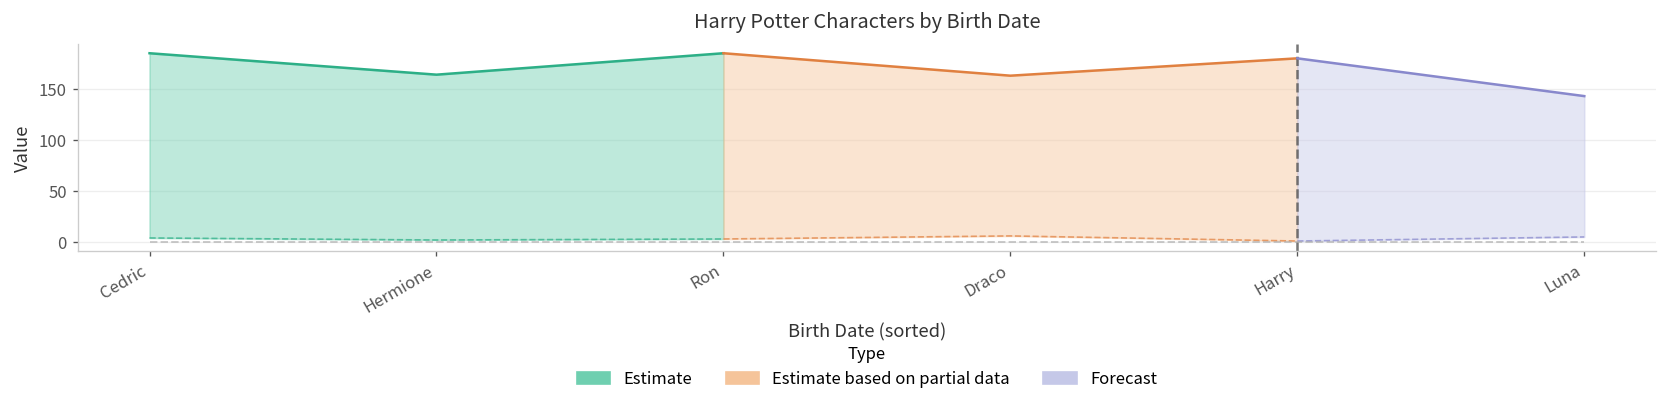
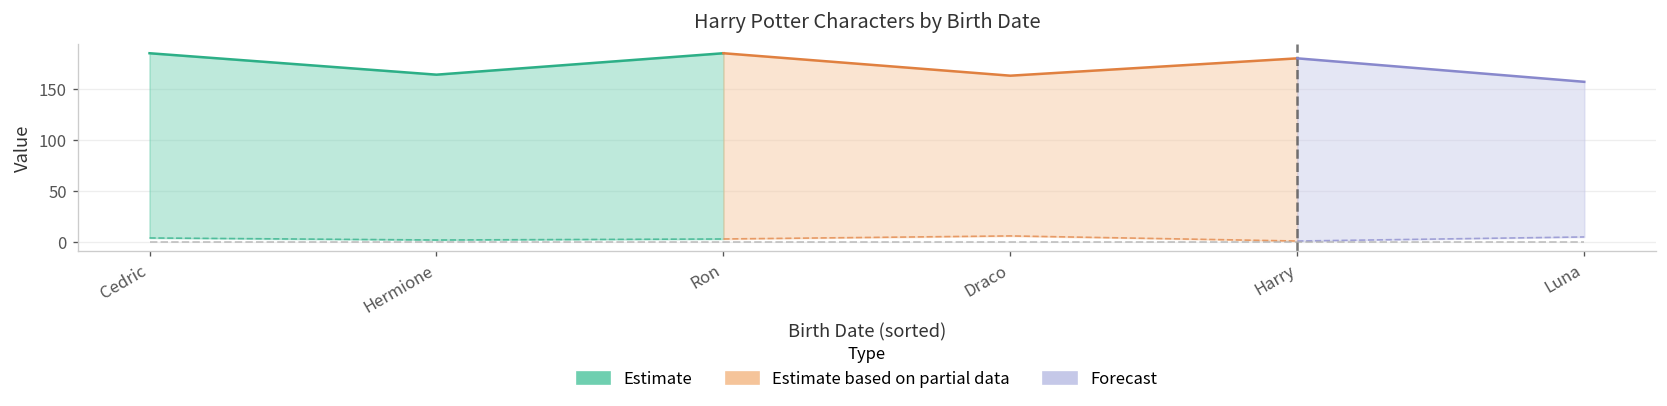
Forecast, Luna: 140 -> 160
